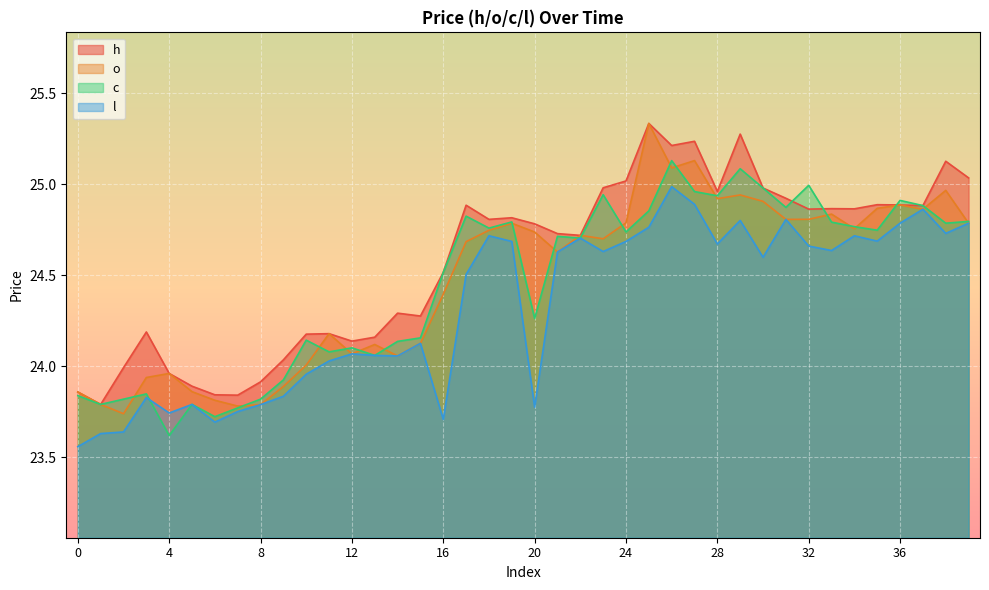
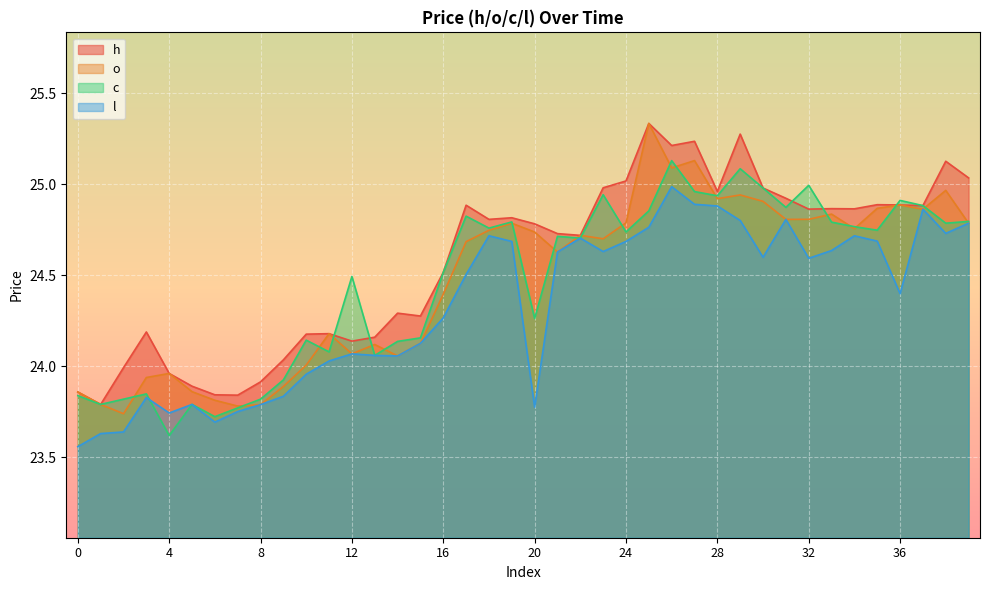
c, 12: 24.10 -> 24.49
l, 16: 23.71 -> 24.27
l, 28: 24.67 -> 24.88
l, 32: 24.66 -> 24.59
l, 36: 24.79 -> 24.40
